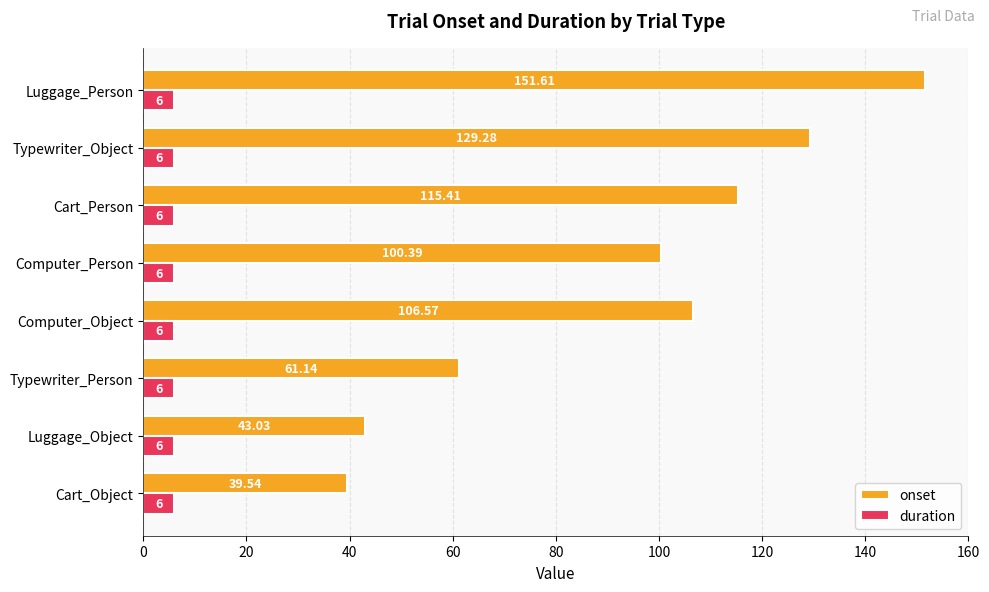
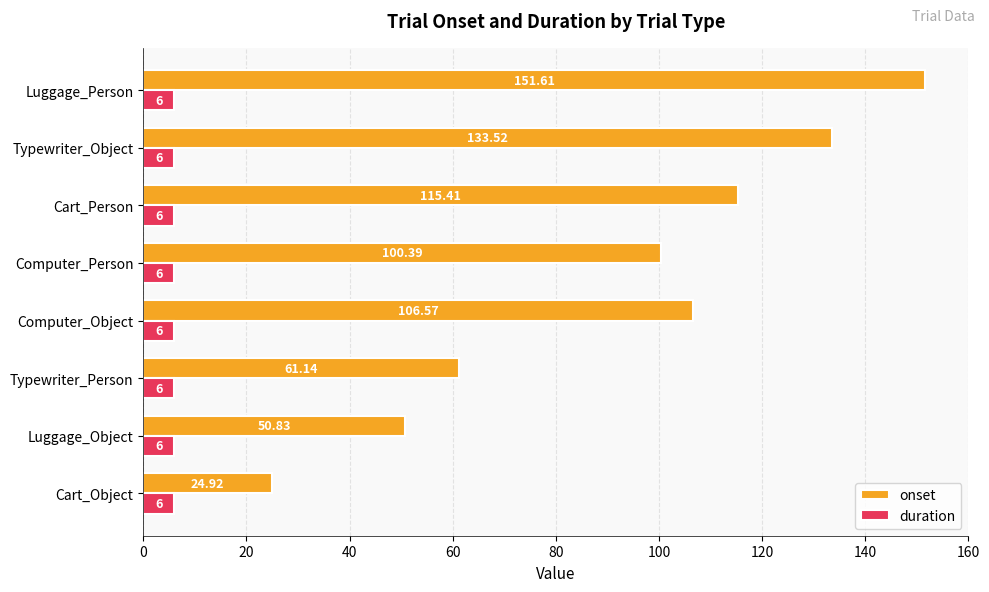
onset, Typewriter_Object: 129.28 -> 133.52
onset, Luggage_Object: 43.03 -> 50.83
onset, Cart_Object: 39.54 -> 24.92
